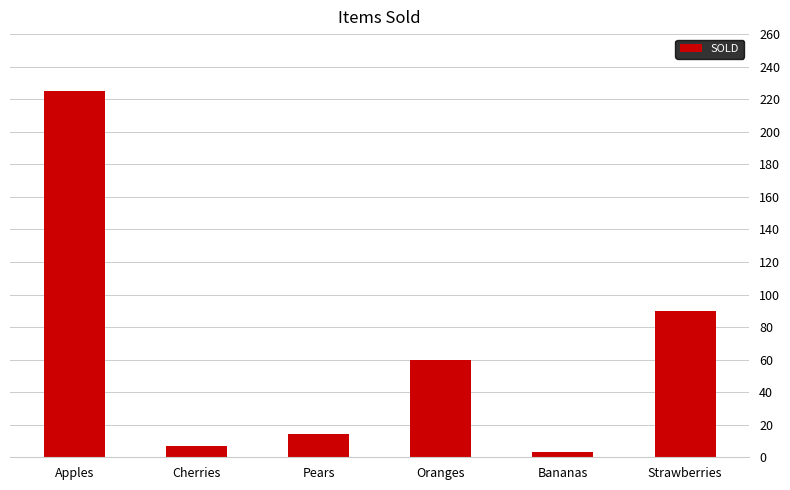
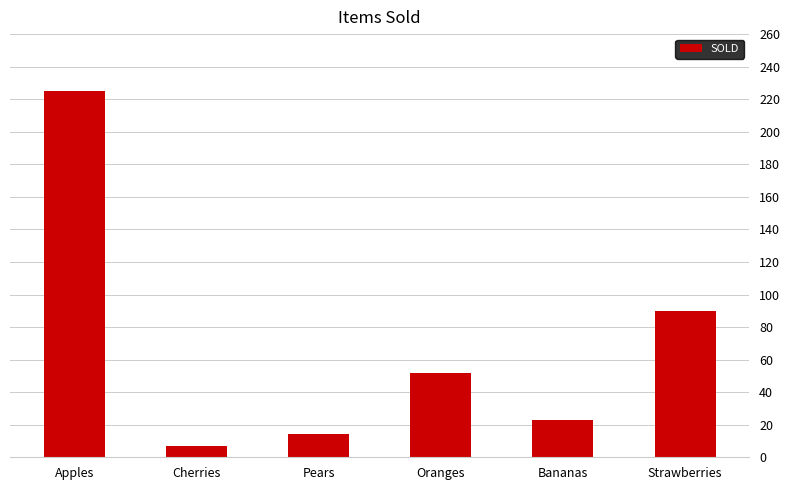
Oranges: 60 -> 52
Bananas: 3 -> 23
